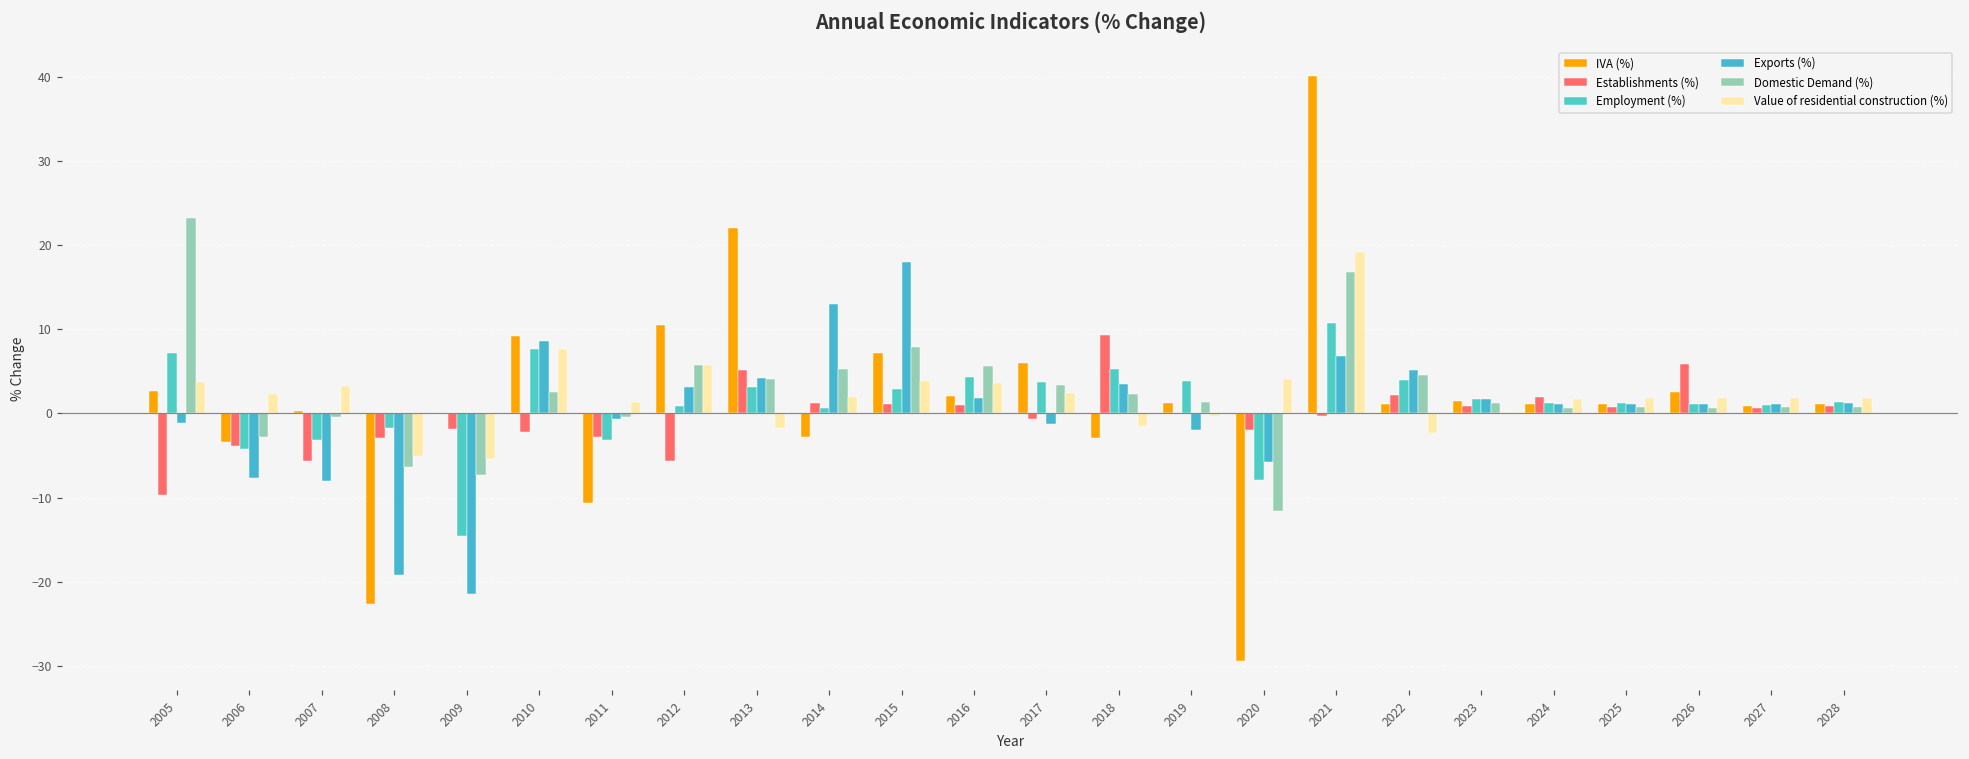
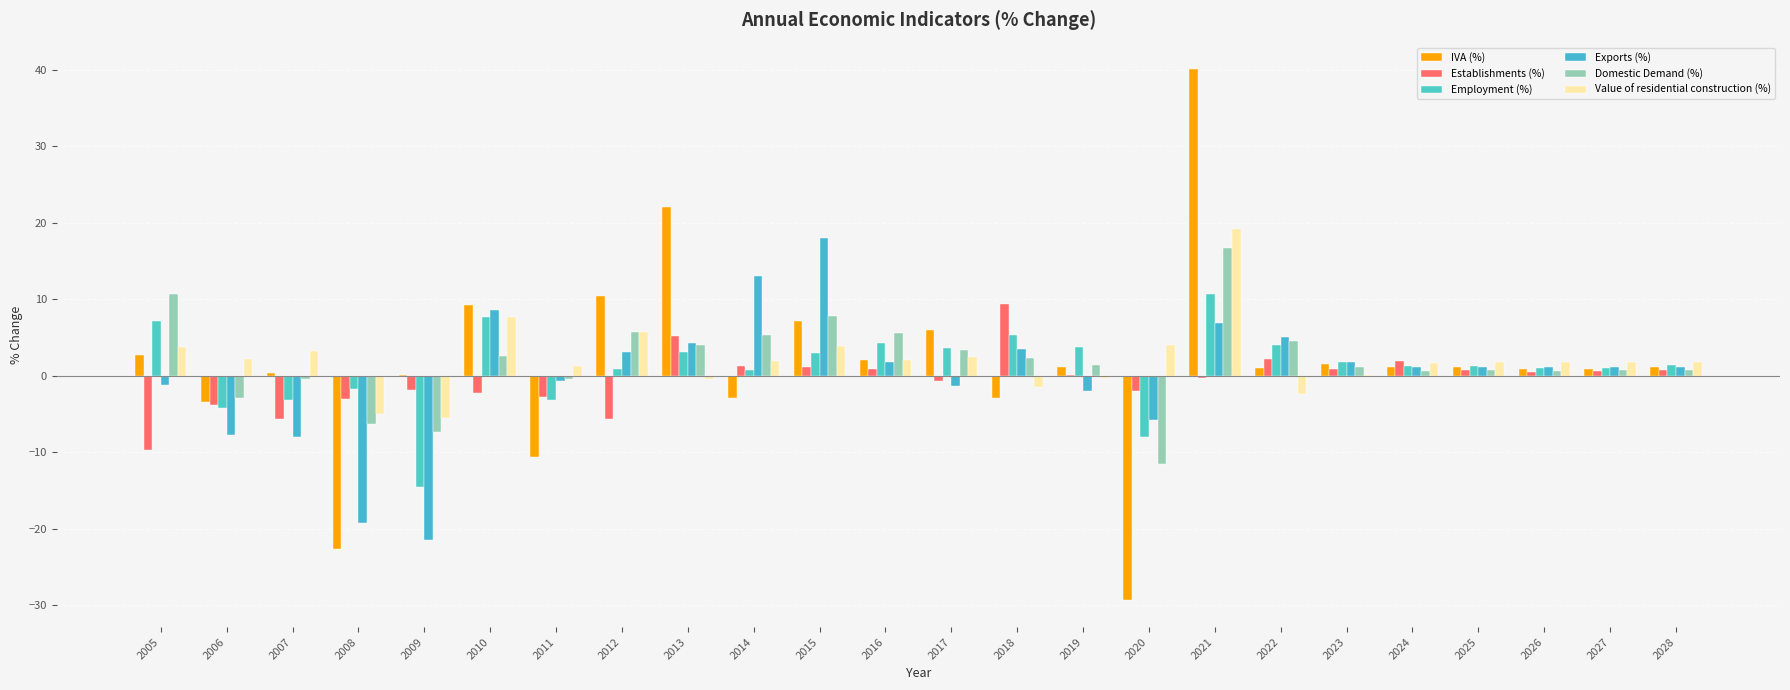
Domestic Demand (%), 2005: 23 -> 11
Value of residential construction (%), 2013: -2 -> 0
Value of residential construction (%), 2016: 4 -> 2
IVA (%), 2026: 3 -> 1
Establishments (%), 2026: 6 -> 1
